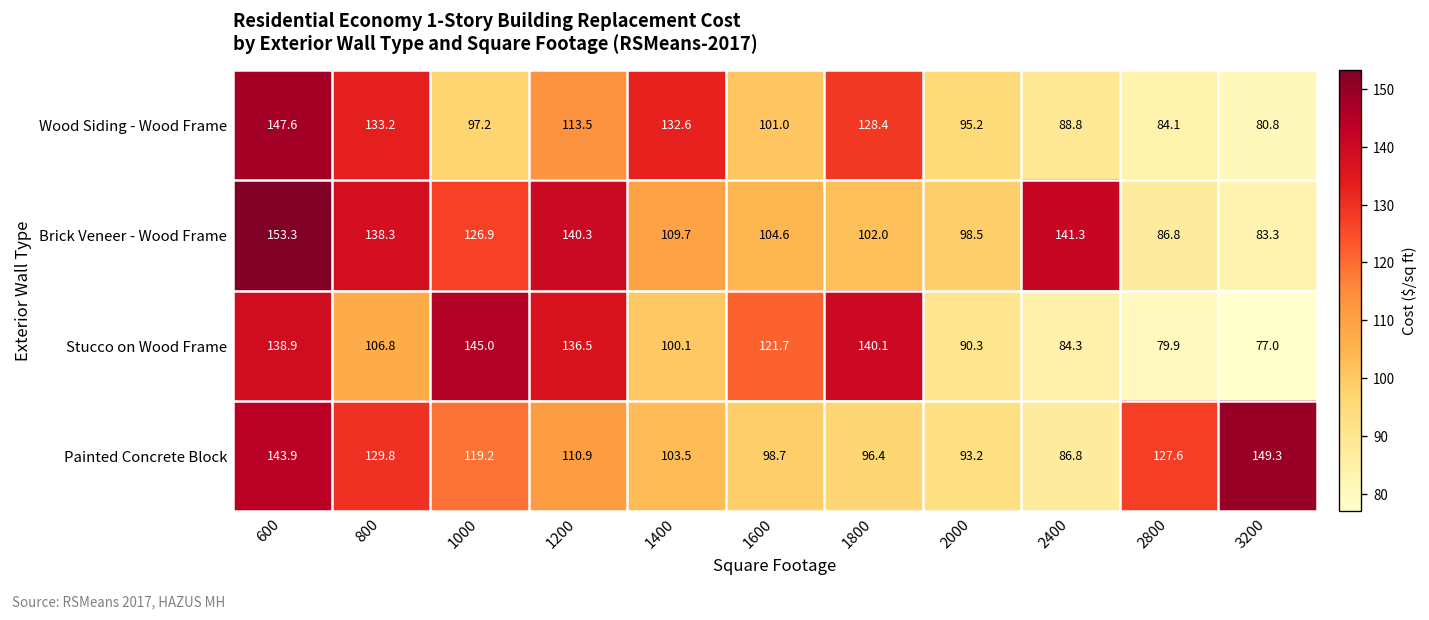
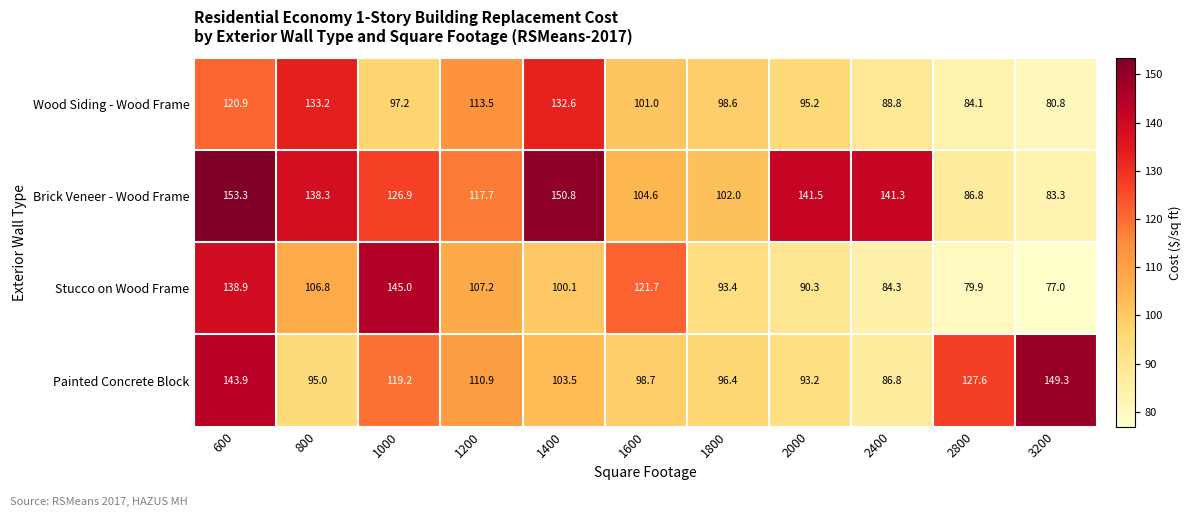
Wood Siding - Wood Frame, 600: 147.6 -> 120.9
Wood Siding - Wood Frame, 1800: 128.4 -> 98.6
Brick Veneer - Wood Frame, 1200: 140.3 -> 117.7
Brick Veneer - Wood Frame, 1400: 109.7 -> 150.8
Brick Veneer - Wood Frame, 2000: 98.5 -> 141.5
Stucco on Wood Frame, 1200: 136.5 -> 107.2
Stucco on Wood Frame, 1800: 140.1 -> 93.4
Painted Concrete Block, 800: 129.8 -> 95.0
